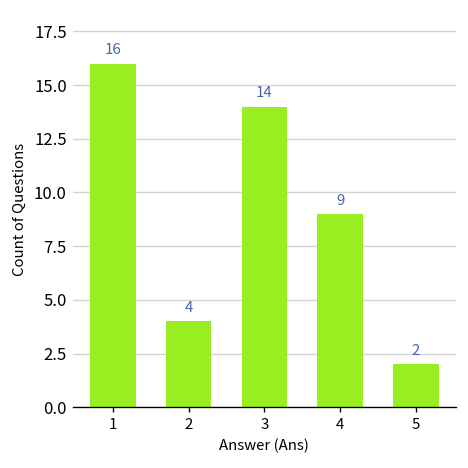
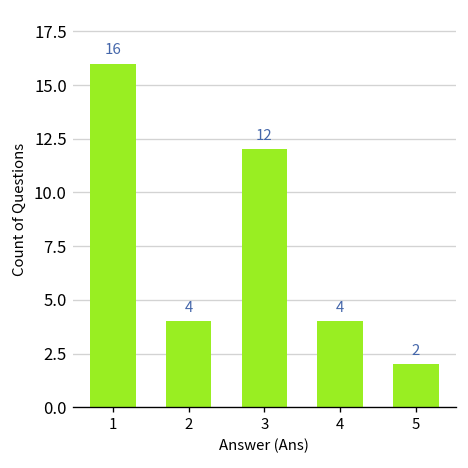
3: 14 -> 12
4: 9 -> 4
